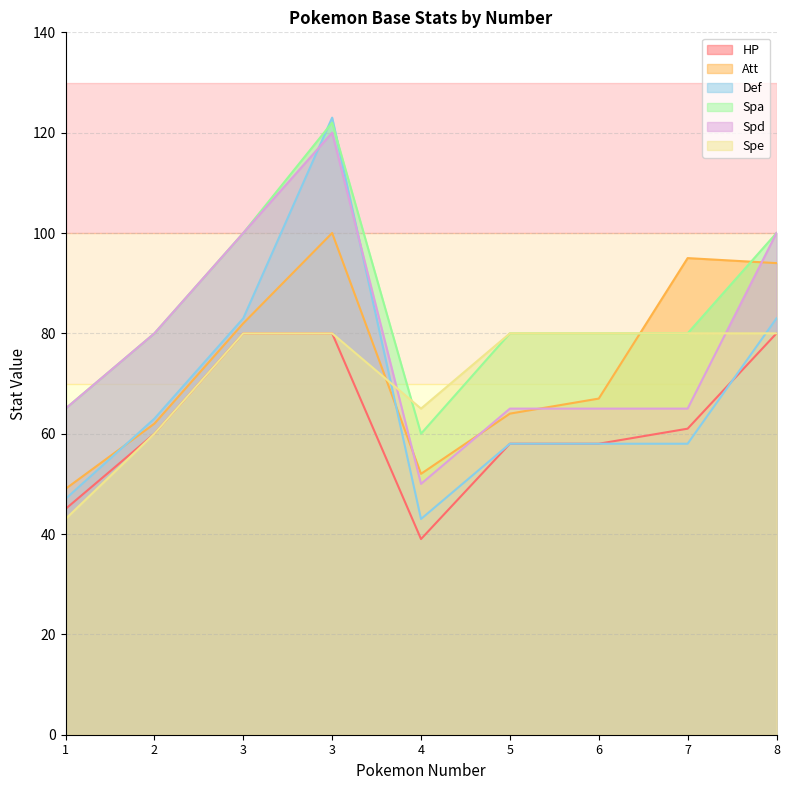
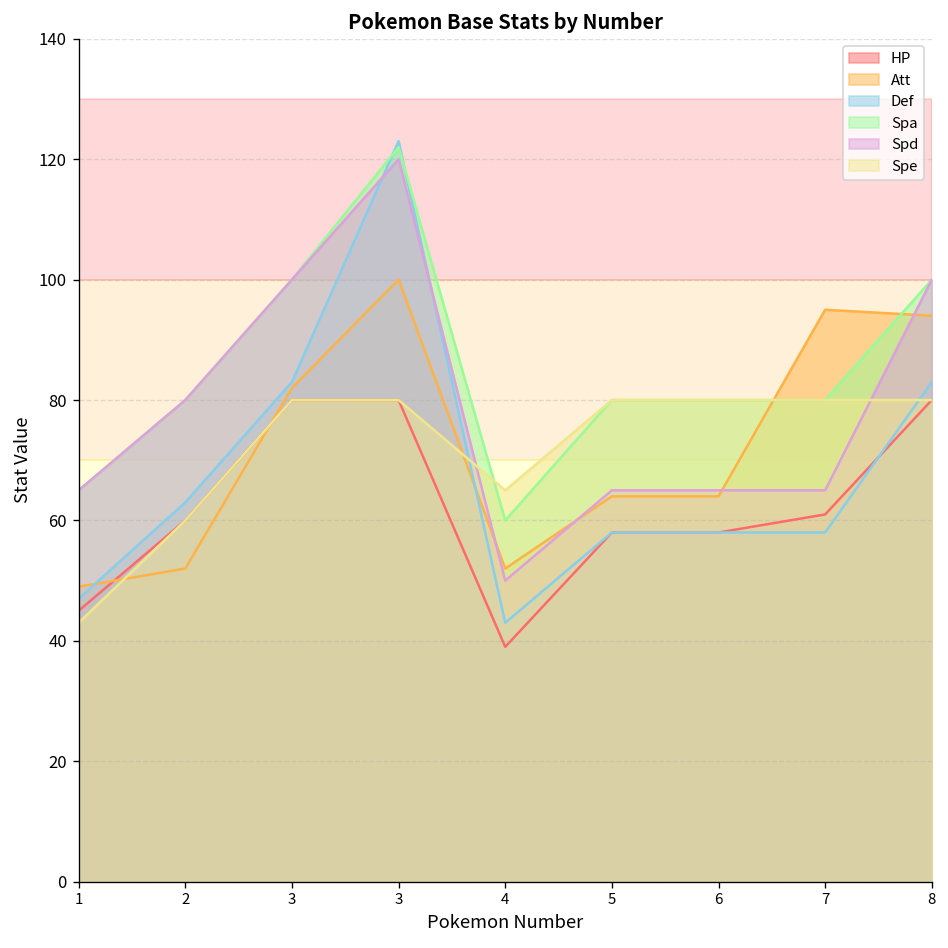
Att, 2: 62 -> 52
Att, 6: 67 -> 64
